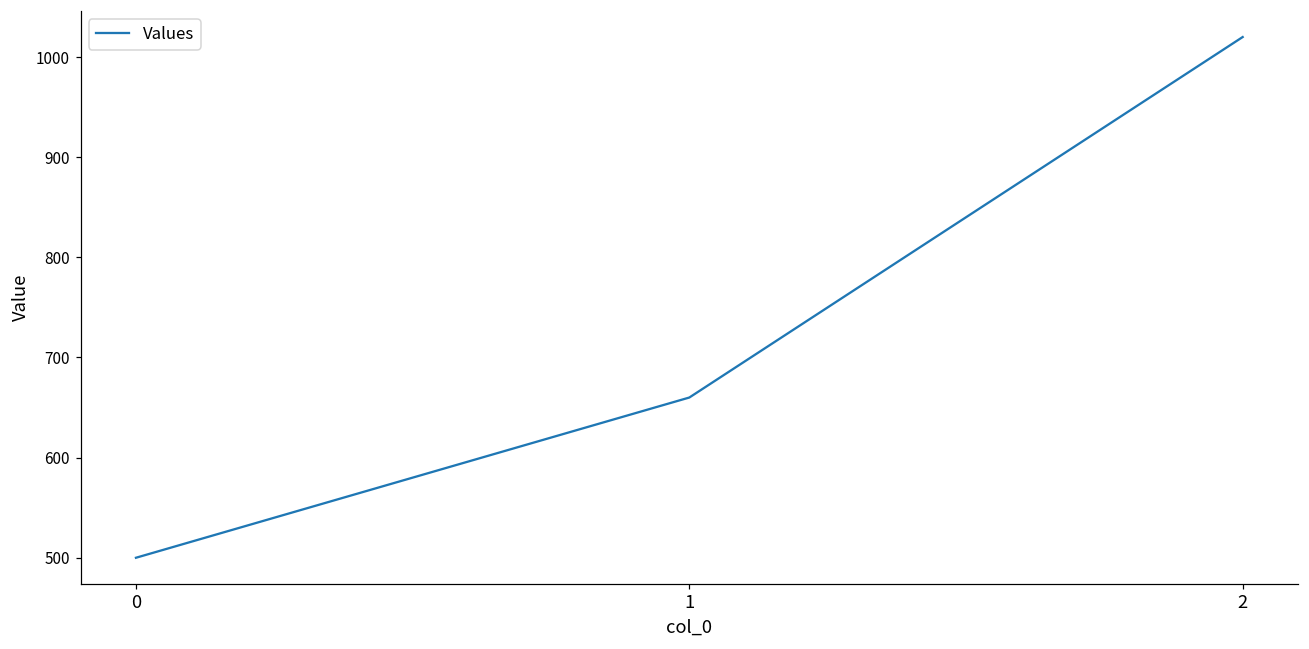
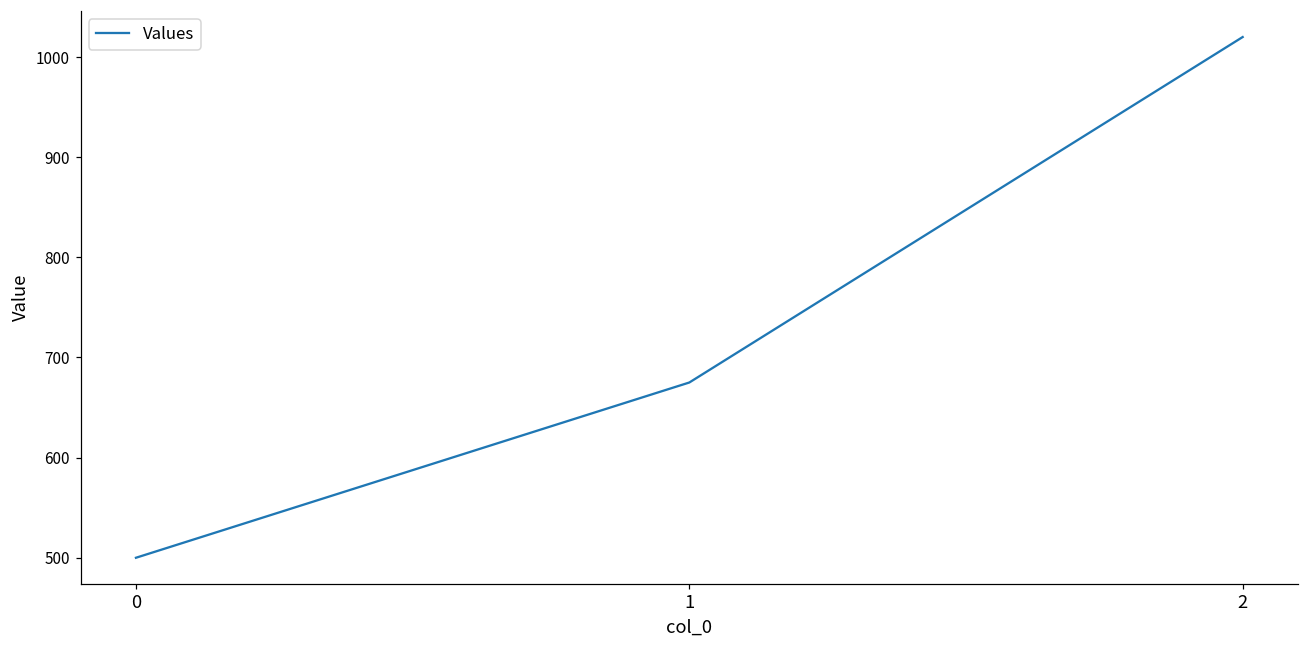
1: 660 -> 680
